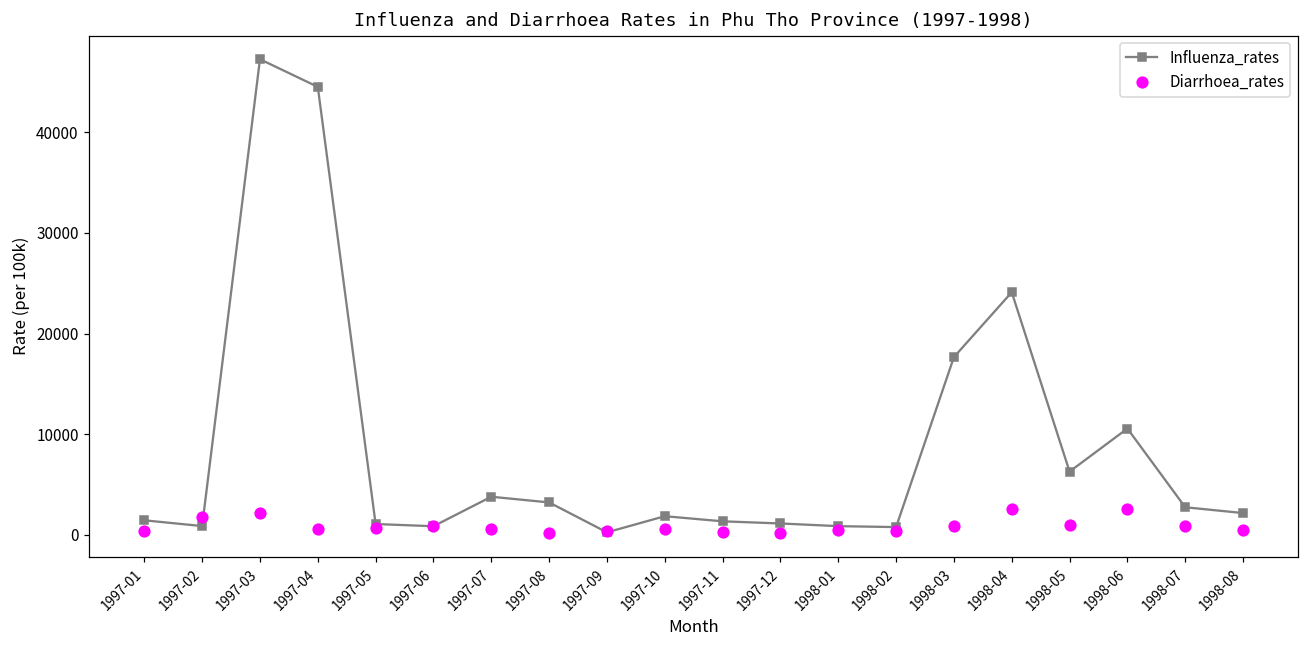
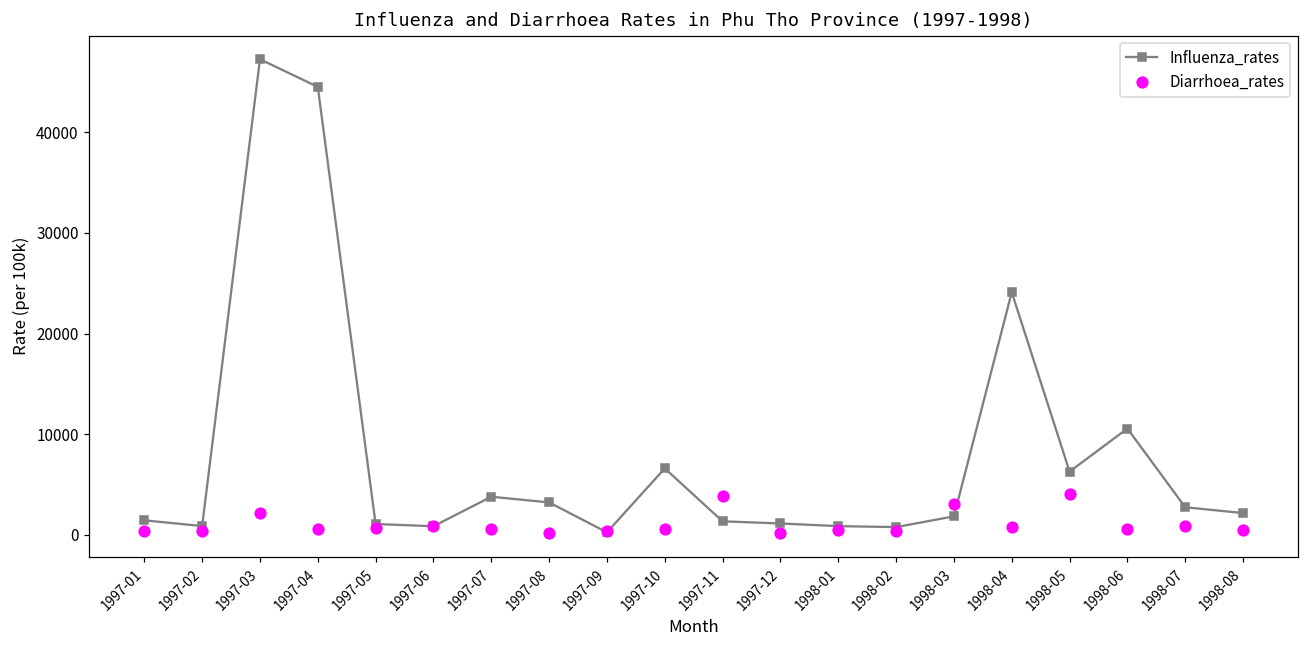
Diarrhoea_rates, 1997-02: 2000 -> 0
Influenza_rates, 1997-10: 2000 -> 7000
Diarrhoea_rates, 1997-11: 0 -> 4000
Influenza_rates, 1998-03: 18000 -> 2000
Diarrhoea_rates, 1998-03: 1000 -> 3000
Diarrhoea_rates, 1998-04: 3000 -> 1000
Diarrhoea_rates, 1998-05: 1000 -> 4000
Diarrhoea_rates, 1998-06: 3000 -> 1000
